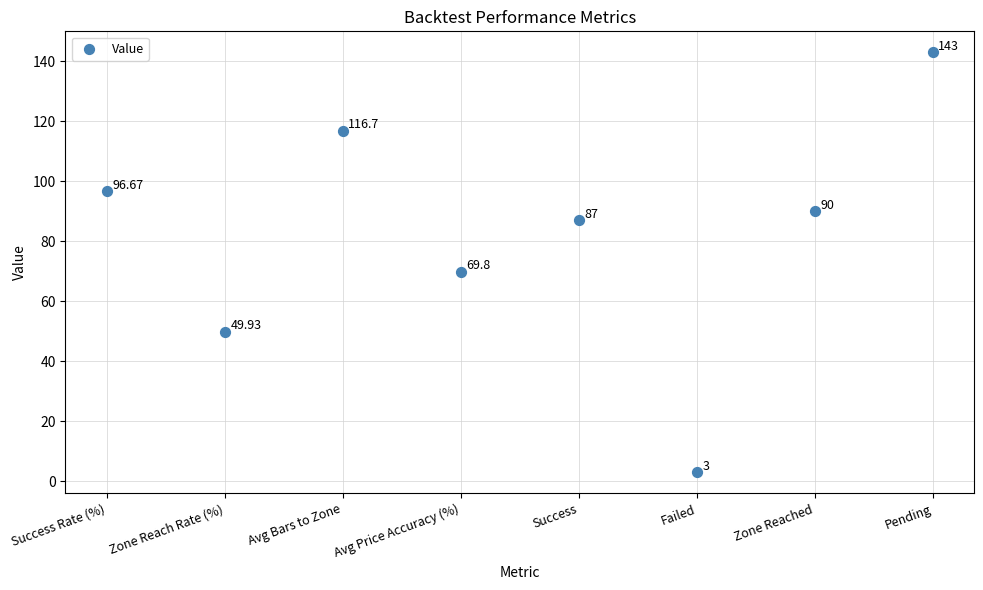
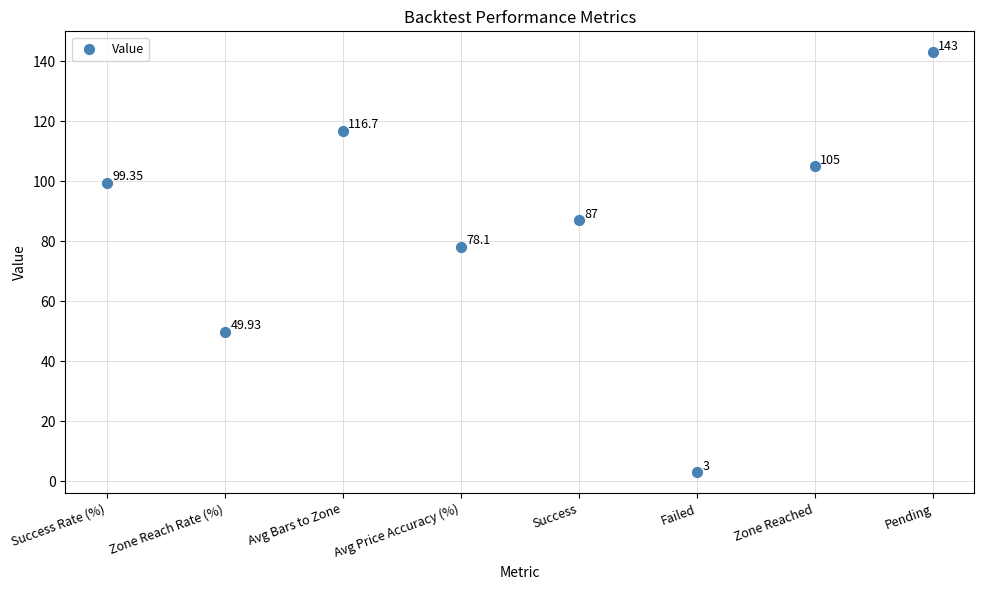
Success Rate (%): 96.67 -> 99.35
Avg Price Accuracy (%): 69.8 -> 78.1
Zone Reached: 90 -> 105
